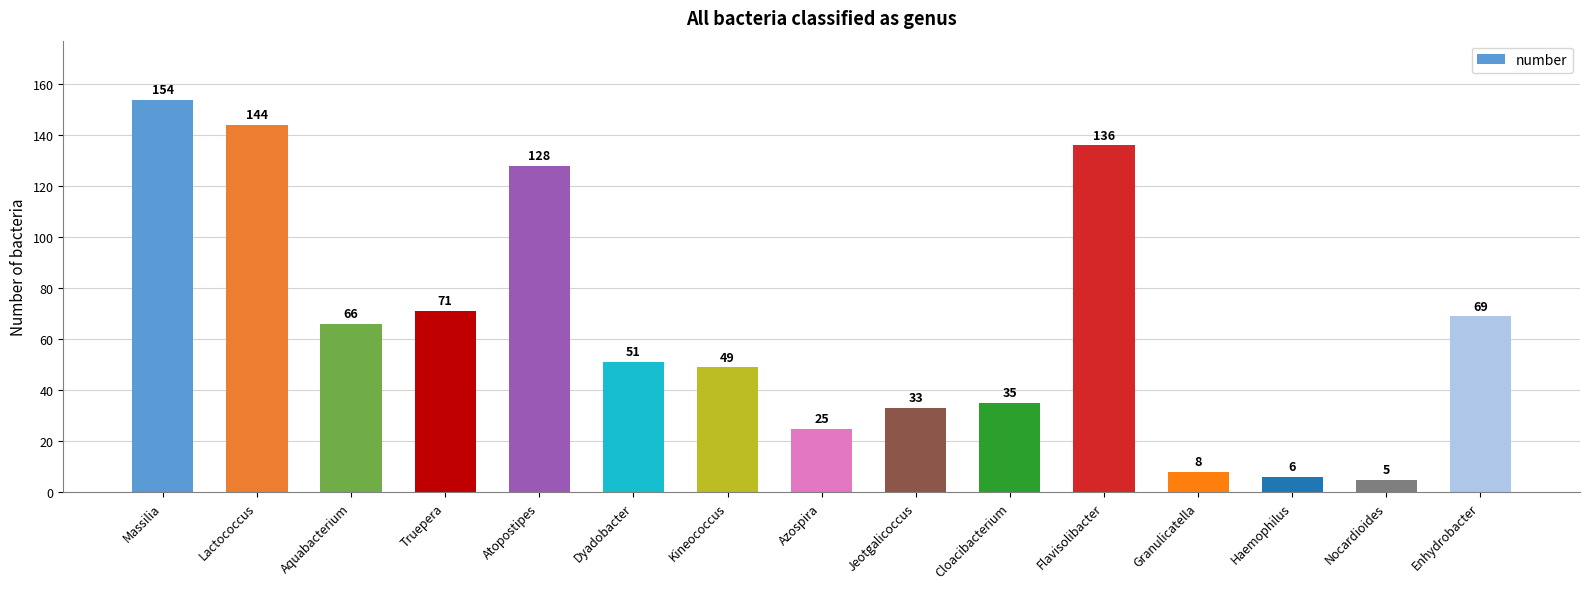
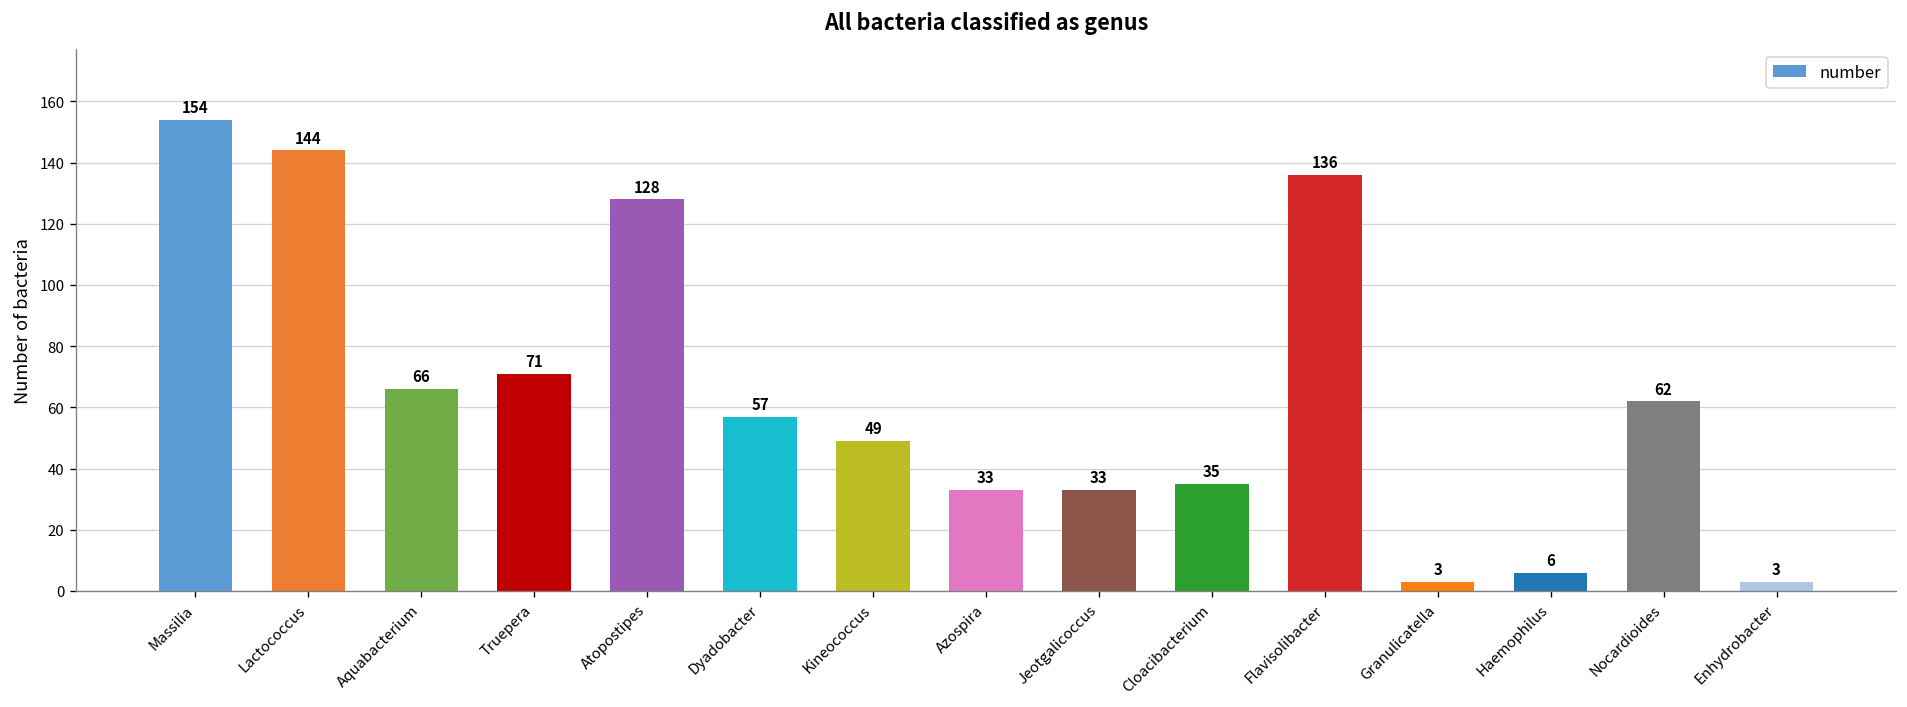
Dyadobacter: 51 -> 57
Azospira: 25 -> 33
Granulicatella: 8 -> 3
Nocardioides: 5 -> 62
Enhydrobacter: 69 -> 3
